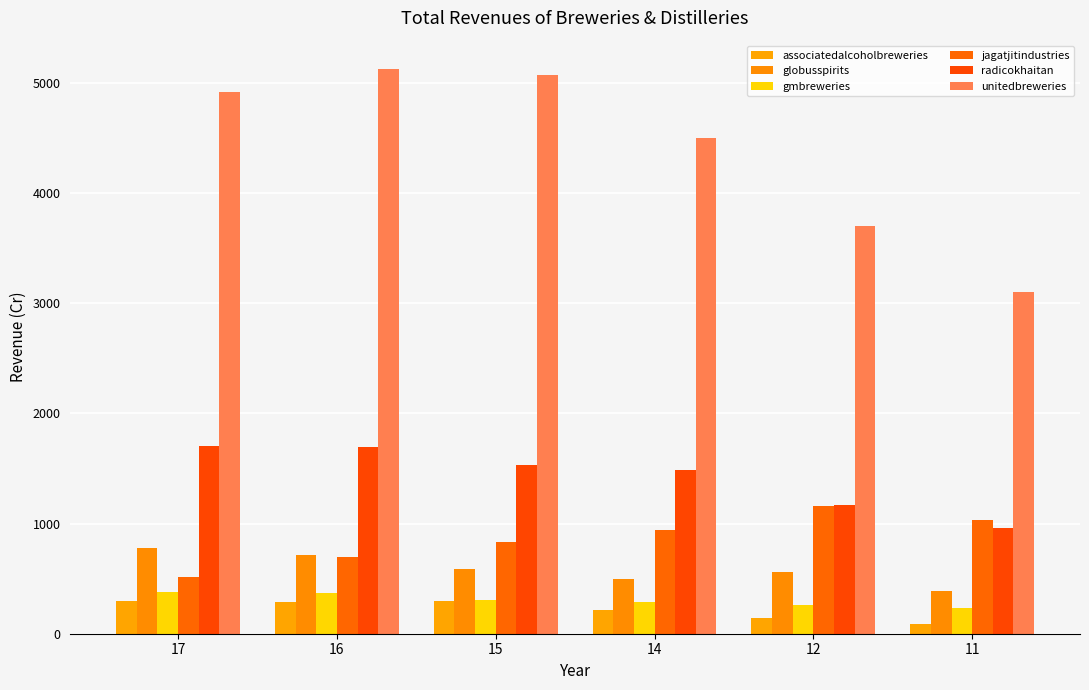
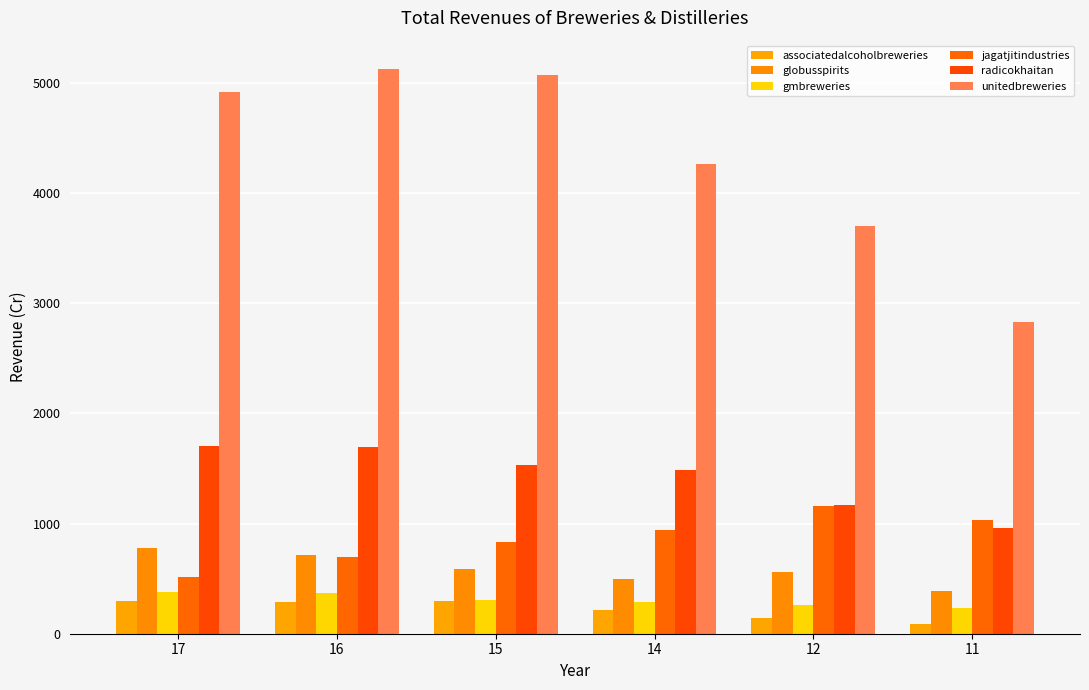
unitedbreweries, 14: 4500 -> 4260
unitedbreweries, 11: 3100 -> 2830
